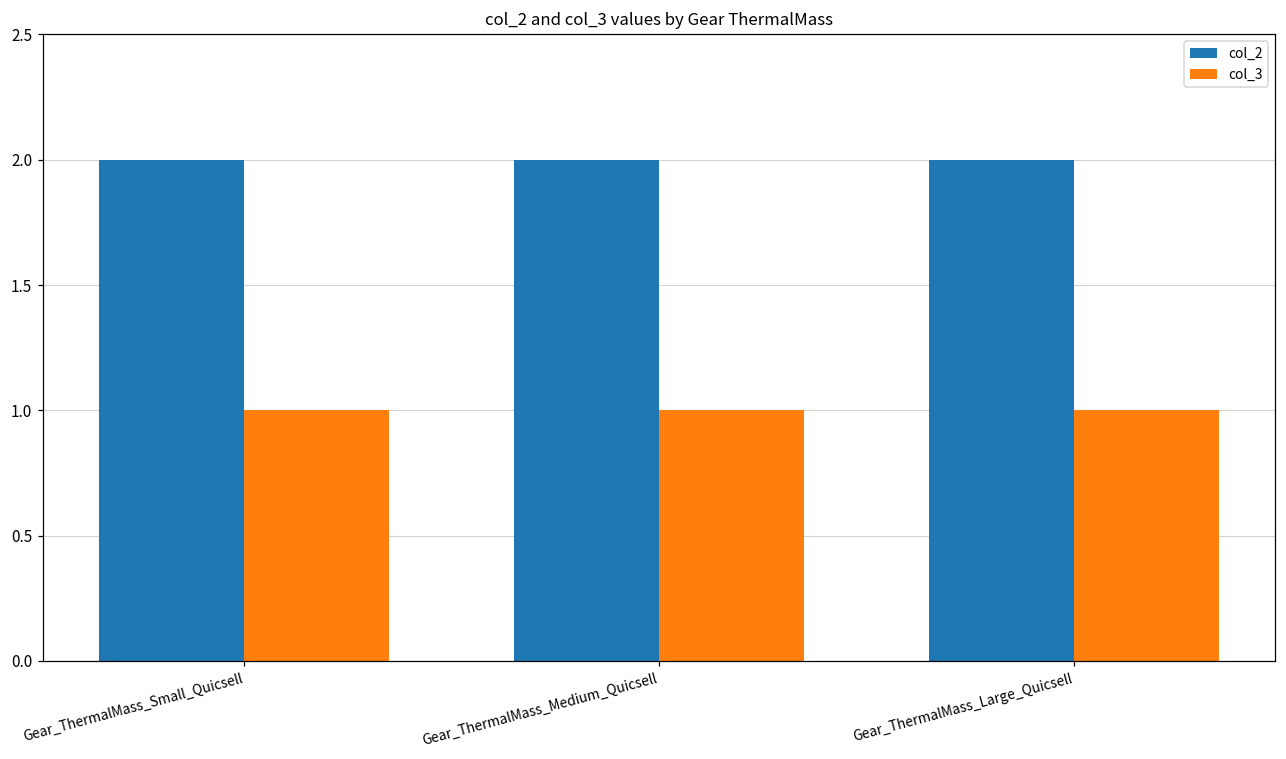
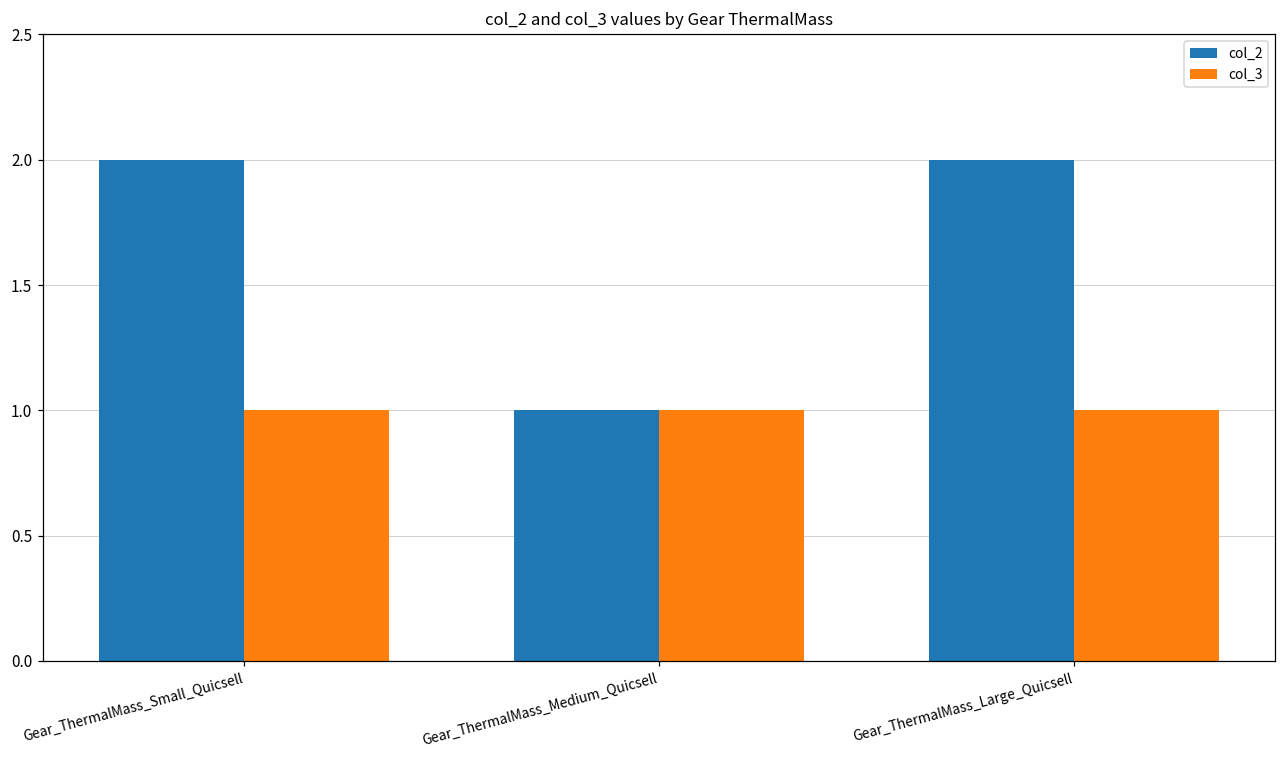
col_2, Gear_ThermalMass_Medium_Quicsell: 2 -> 1
